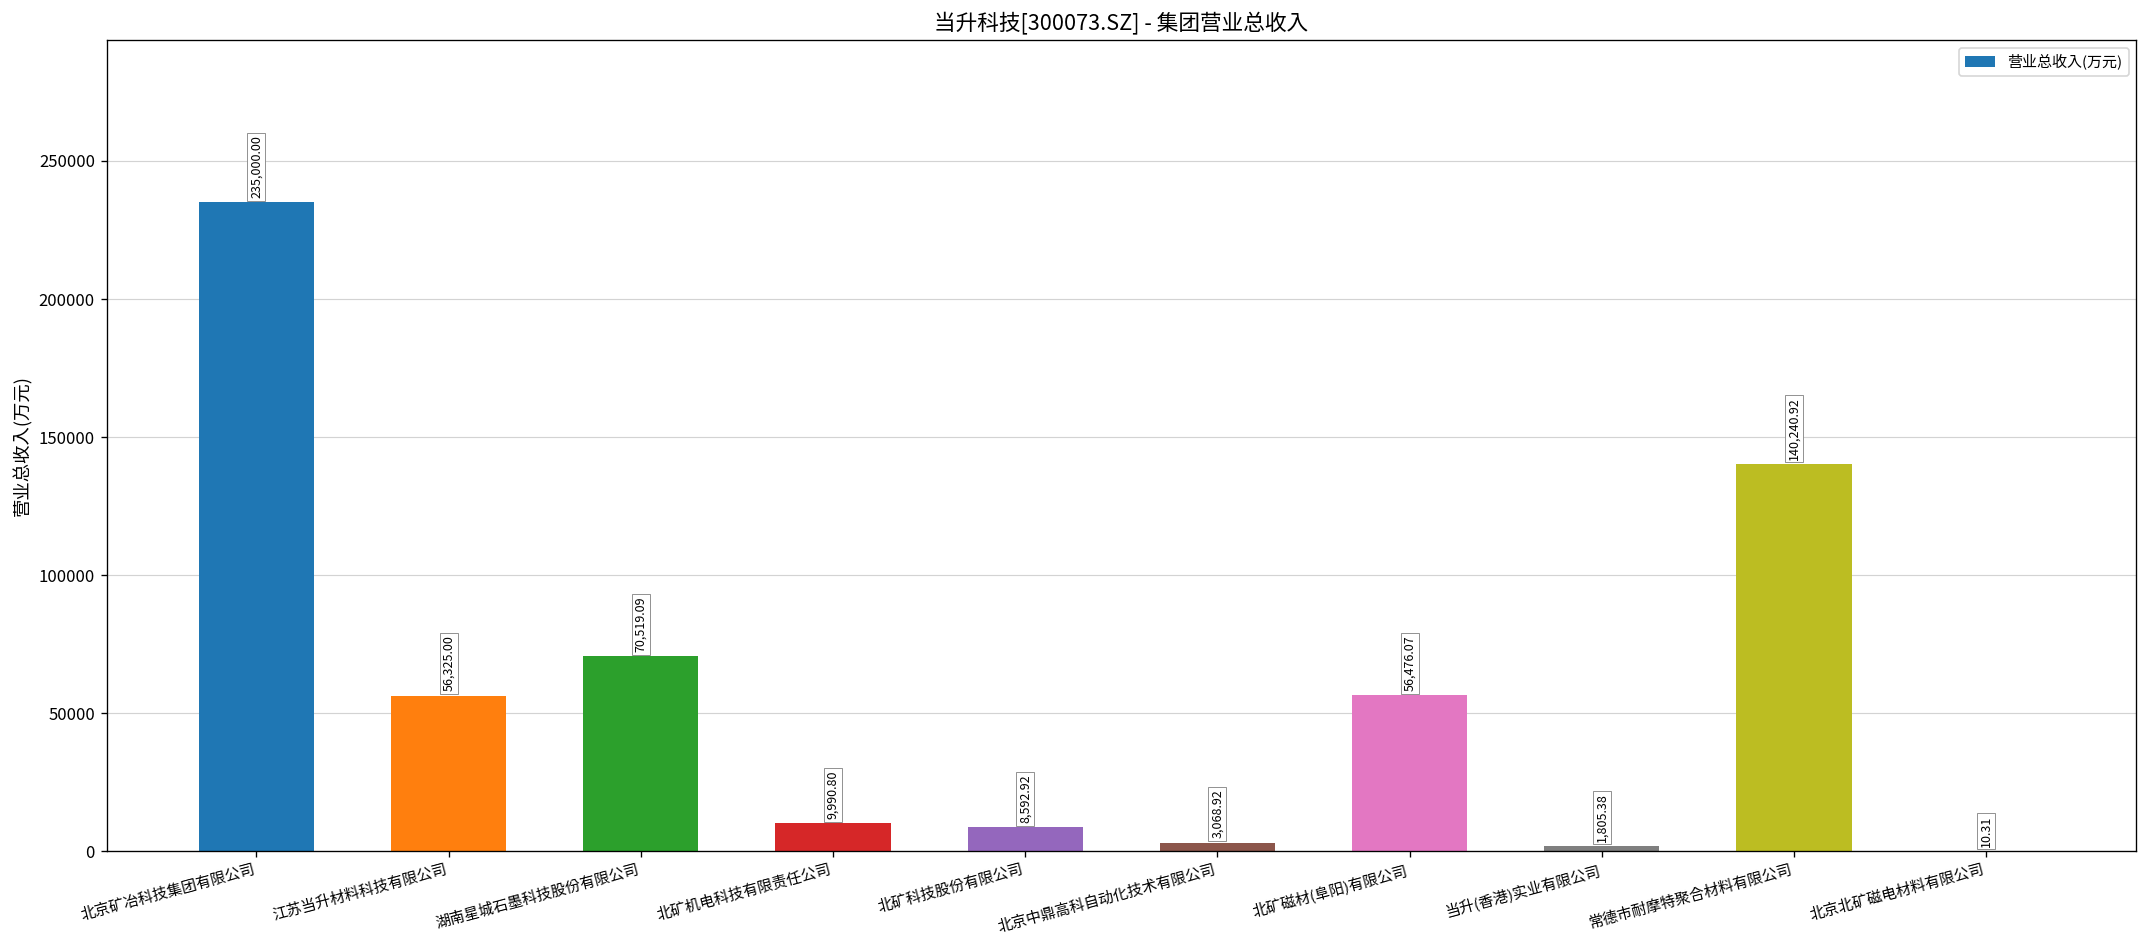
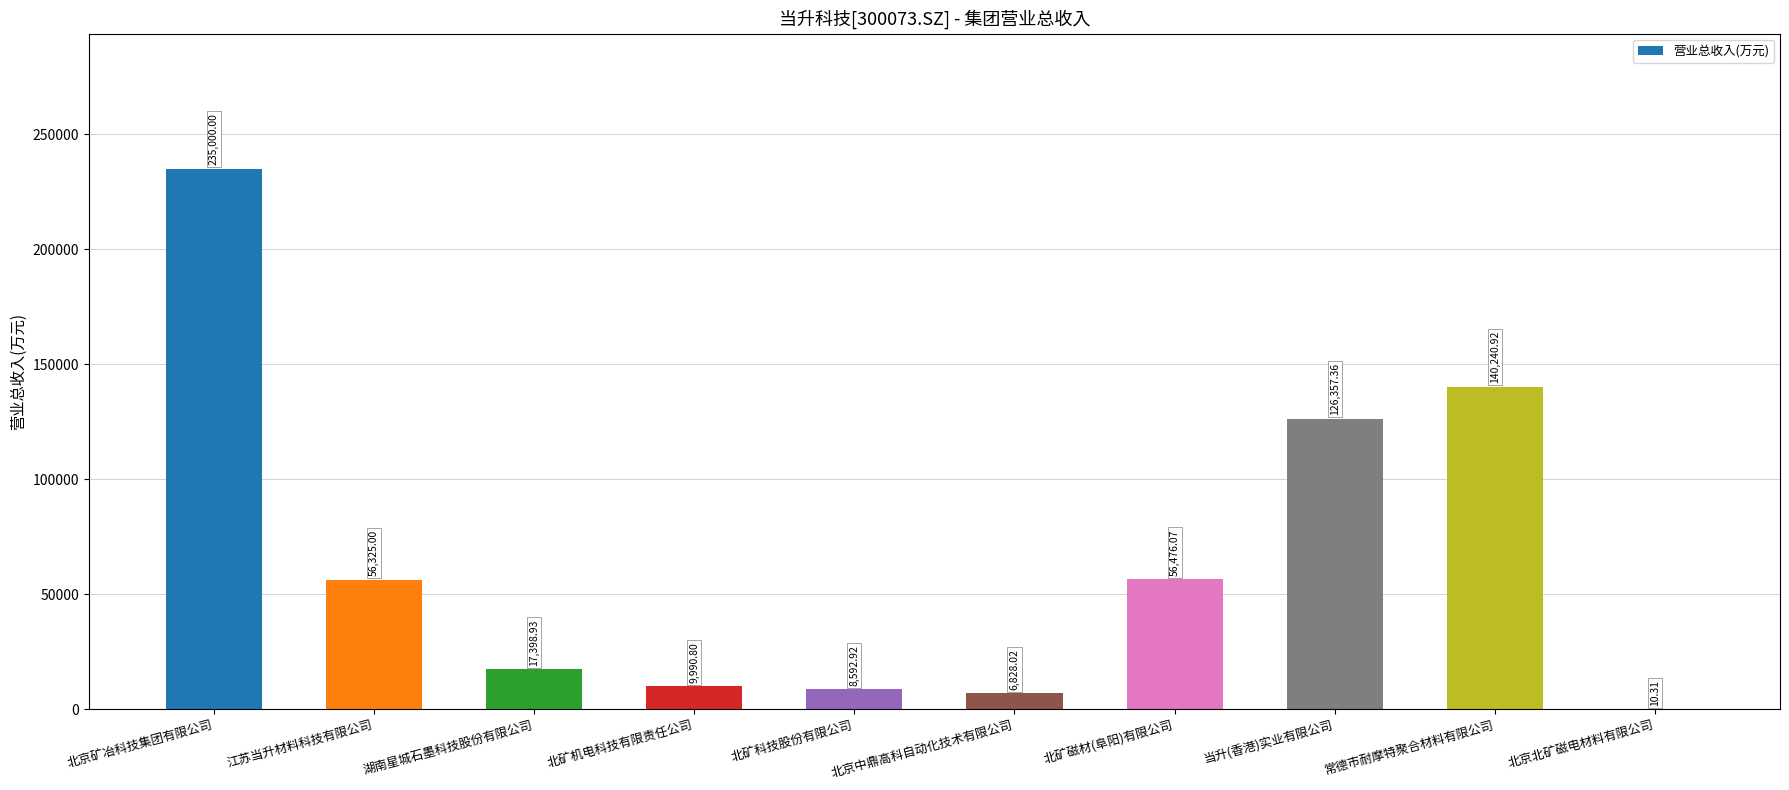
湖南星城石墨科技股份有限公司: 70,519.09 -> 17,398.93
北京中鼎高科自动化技术有限公司: 3,068.92 -> 6,828.02
当升(香港)实业有限公司: 1,805.38 -> 126,357.36
